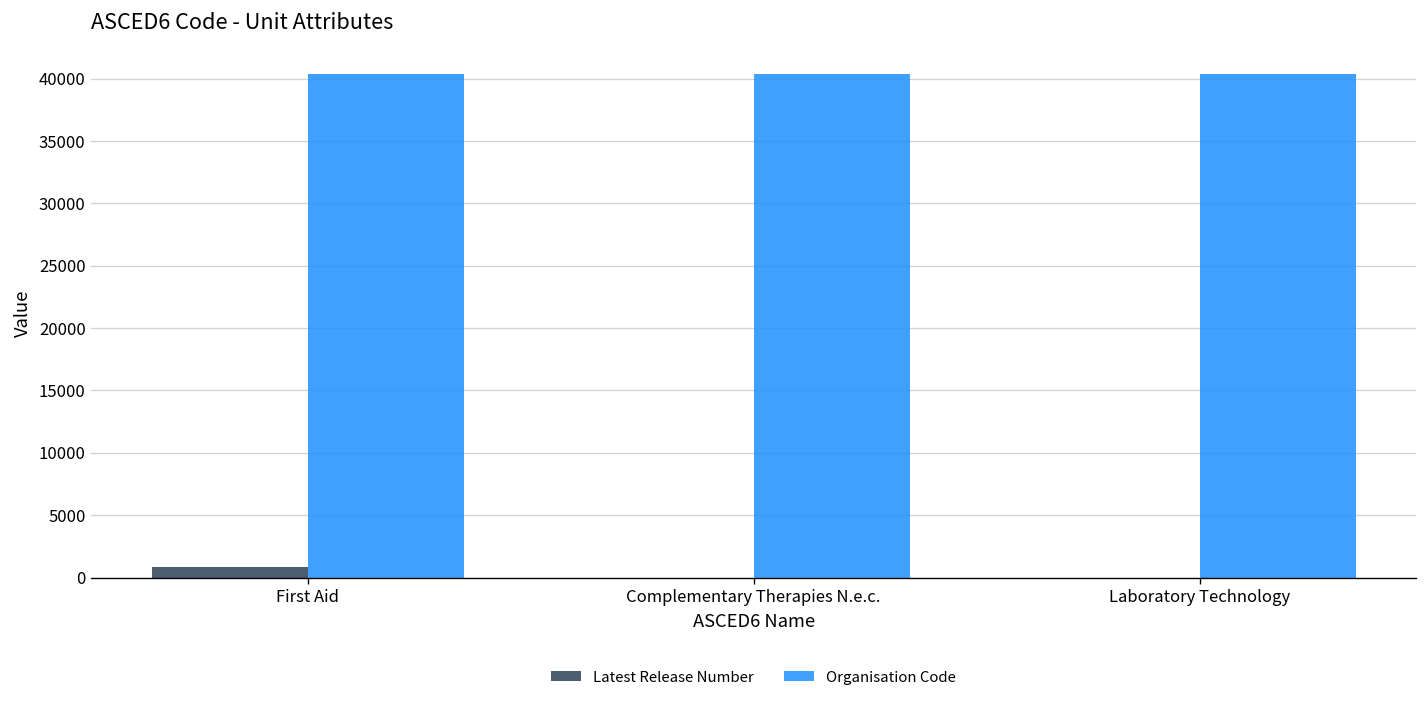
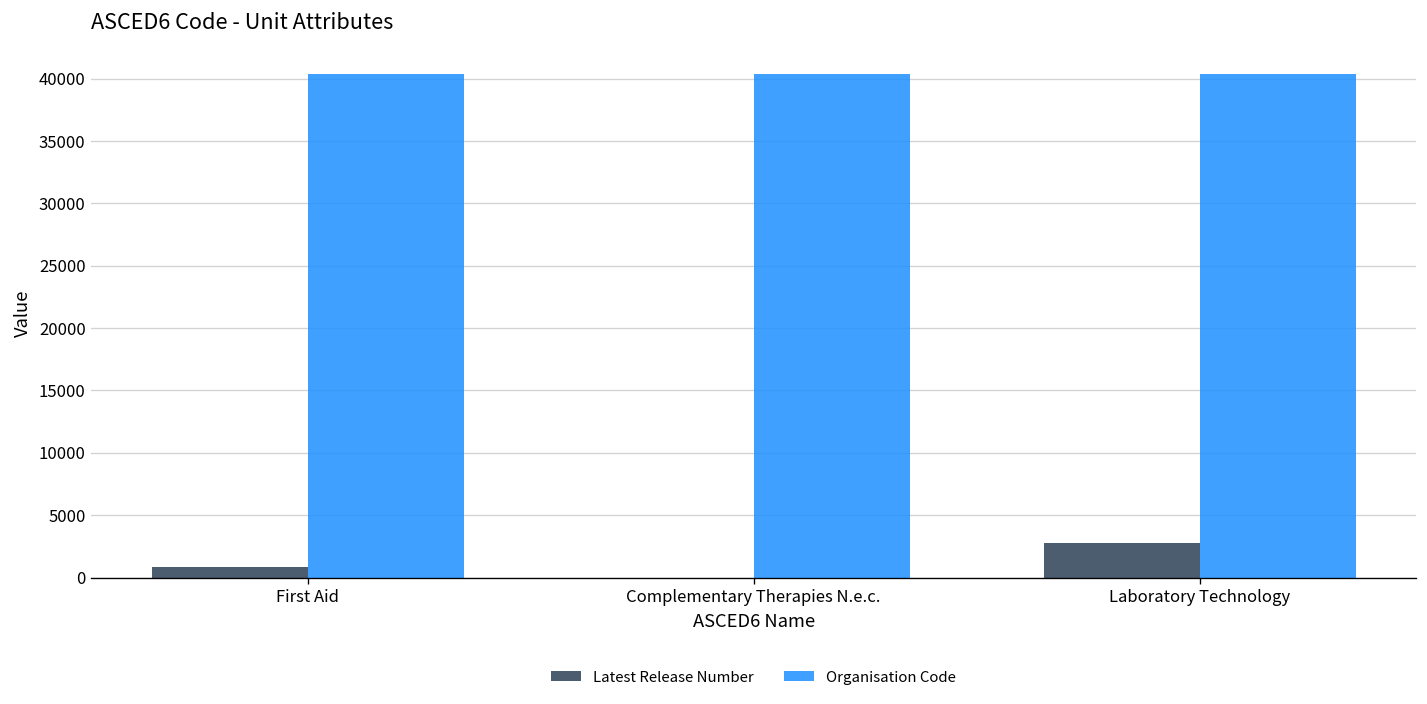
Latest Release Number, Laboratory Technology: 0 -> 2800
